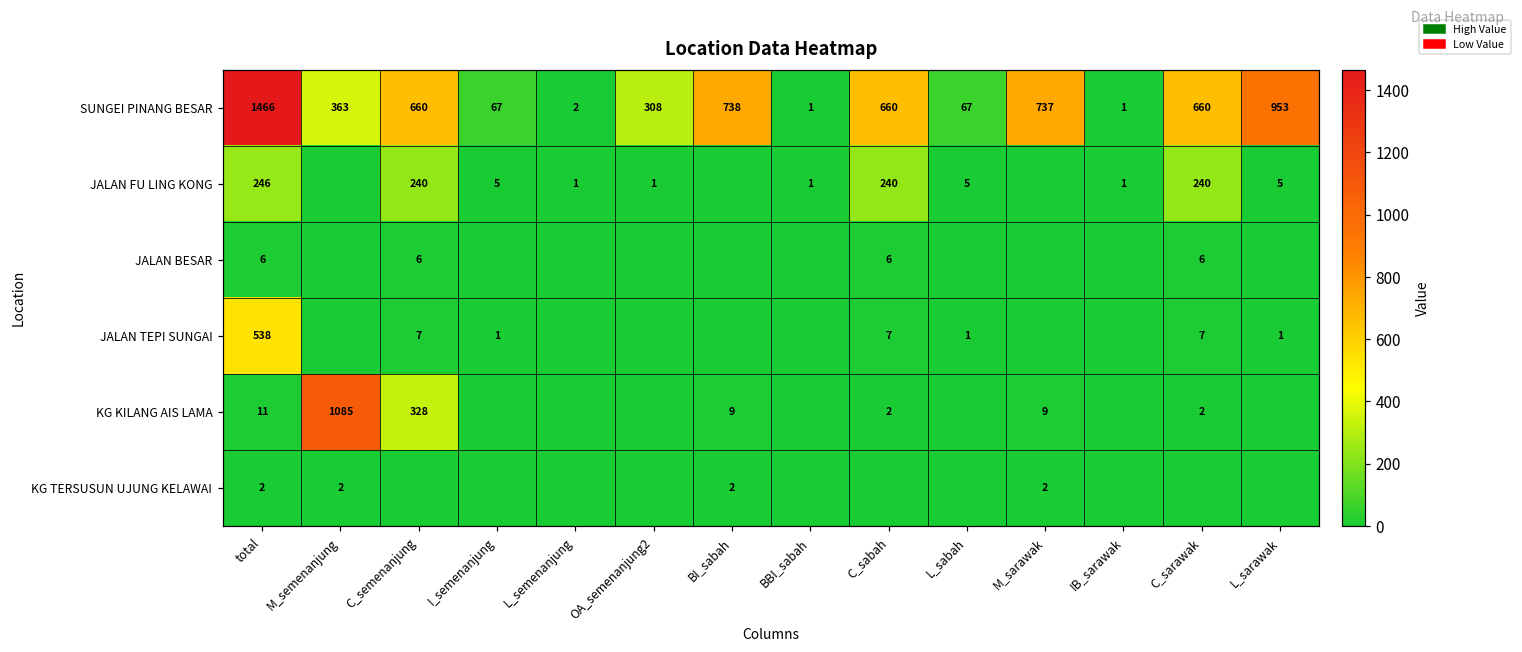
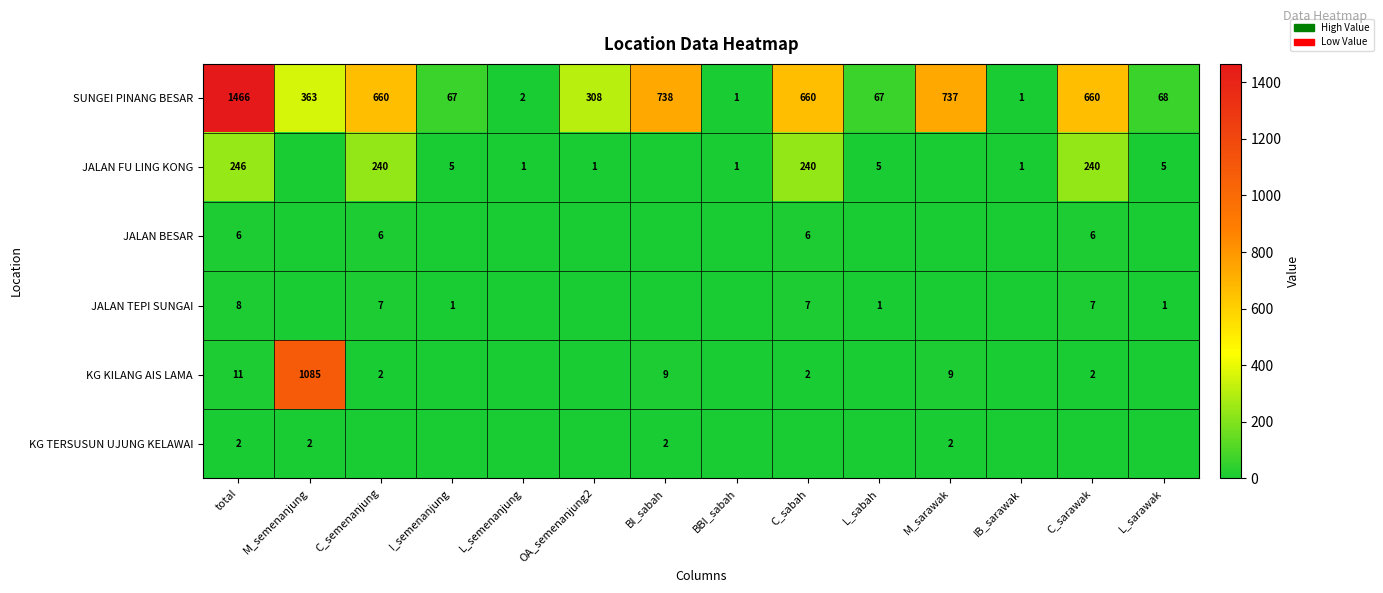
SUNGEI PINANG BESAR, L_sarawak: 953 -> 68
JALAN TEPI SUNGAI, total: 538 -> 8
KG KILANG AIS LAMA, C_semenanjung: 328 -> 2
